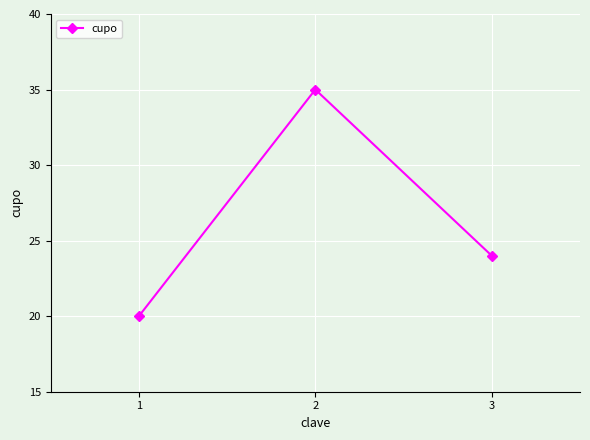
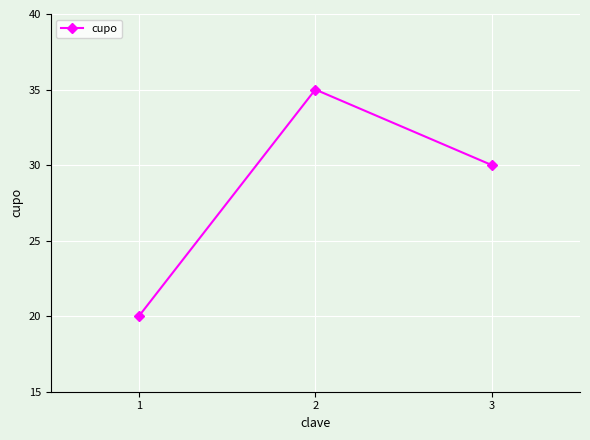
3: 24 -> 30
